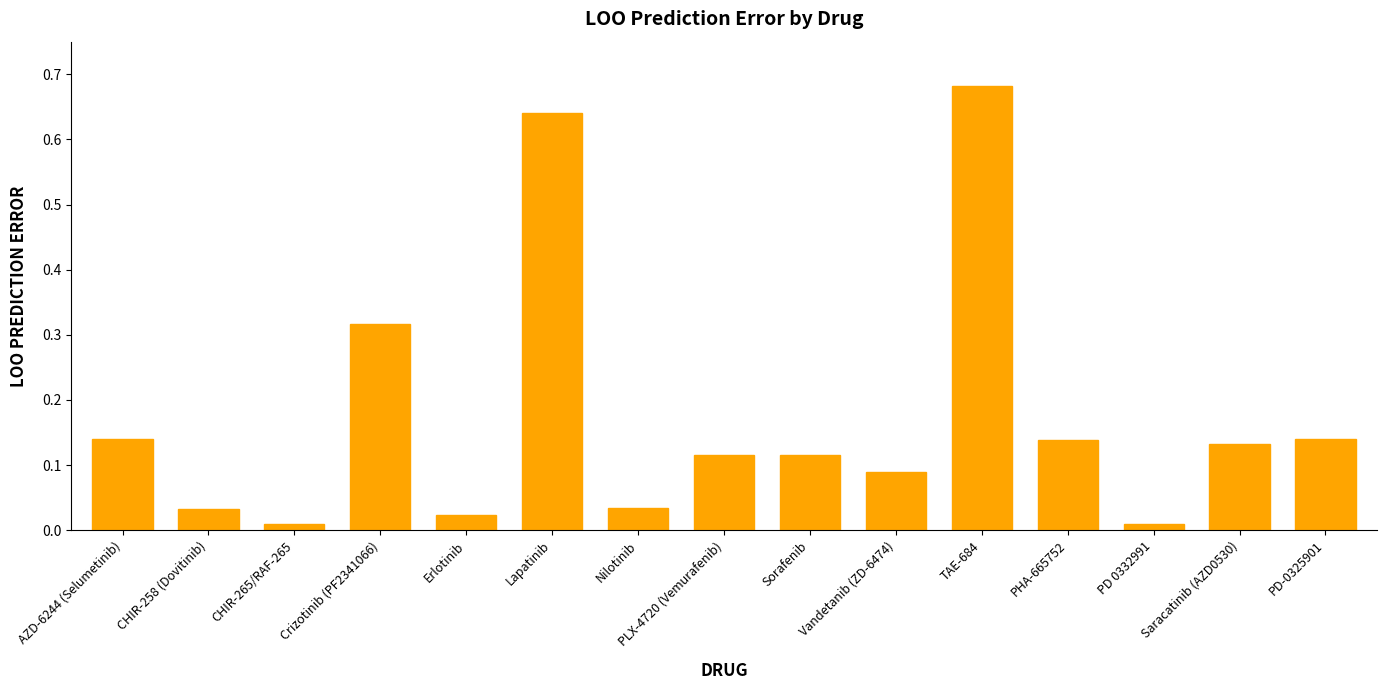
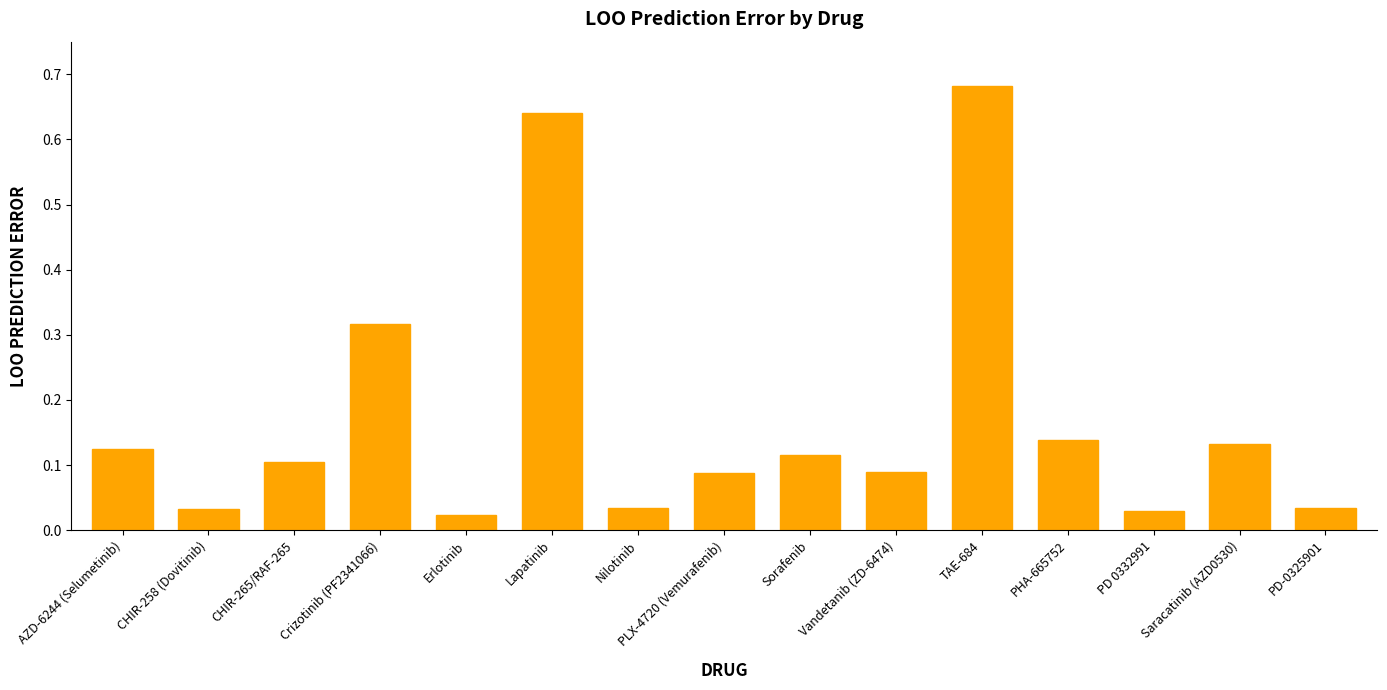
AZD-6244 (Selumetinib): 0.14 -> 0.12
CHIR-265/RAF-265: 0.01 -> 0.10
PLX-4720 (Vemurafenib): 0.12 -> 0.09
PD 0332991: 0.01 -> 0.03
PD-0325901: 0.14 -> 0.03
